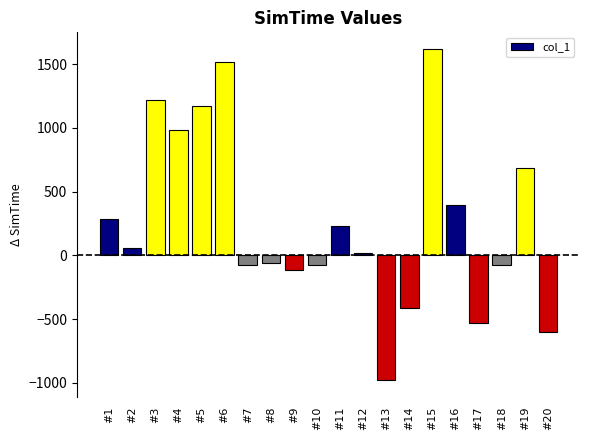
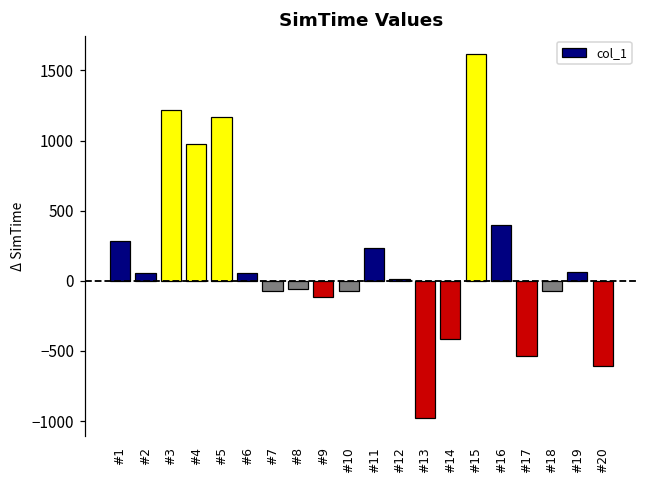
#6: 1520 -> 50
#19: 680 -> 70
